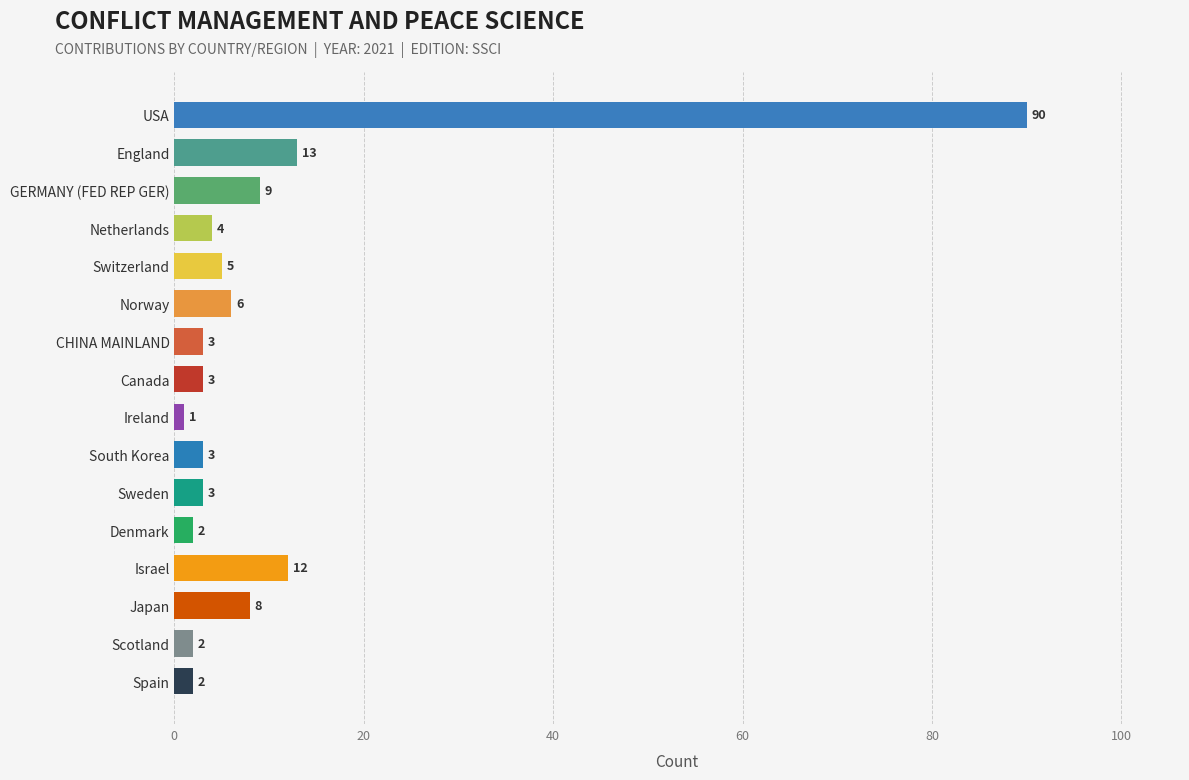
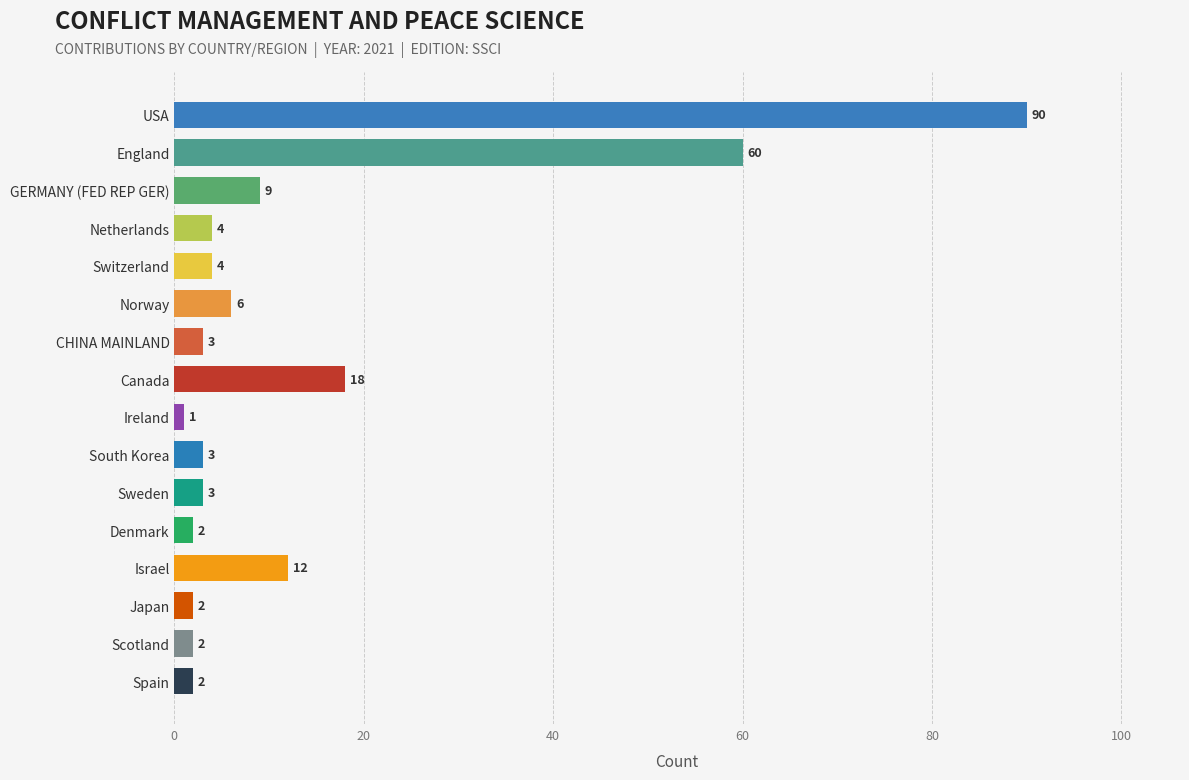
England: 13 -> 60
Switzerland: 5 -> 4
Canada: 3 -> 18
Japan: 8 -> 2
